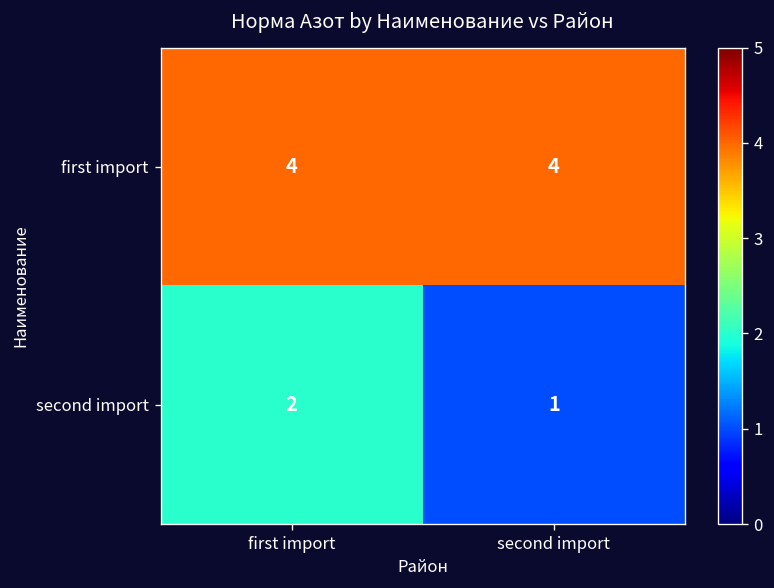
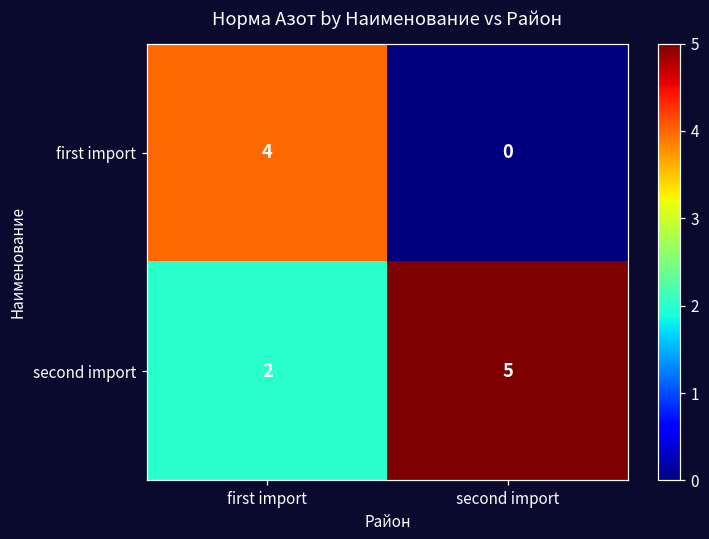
first import, second import: 4 -> 0
second import, second import: 1 -> 5
